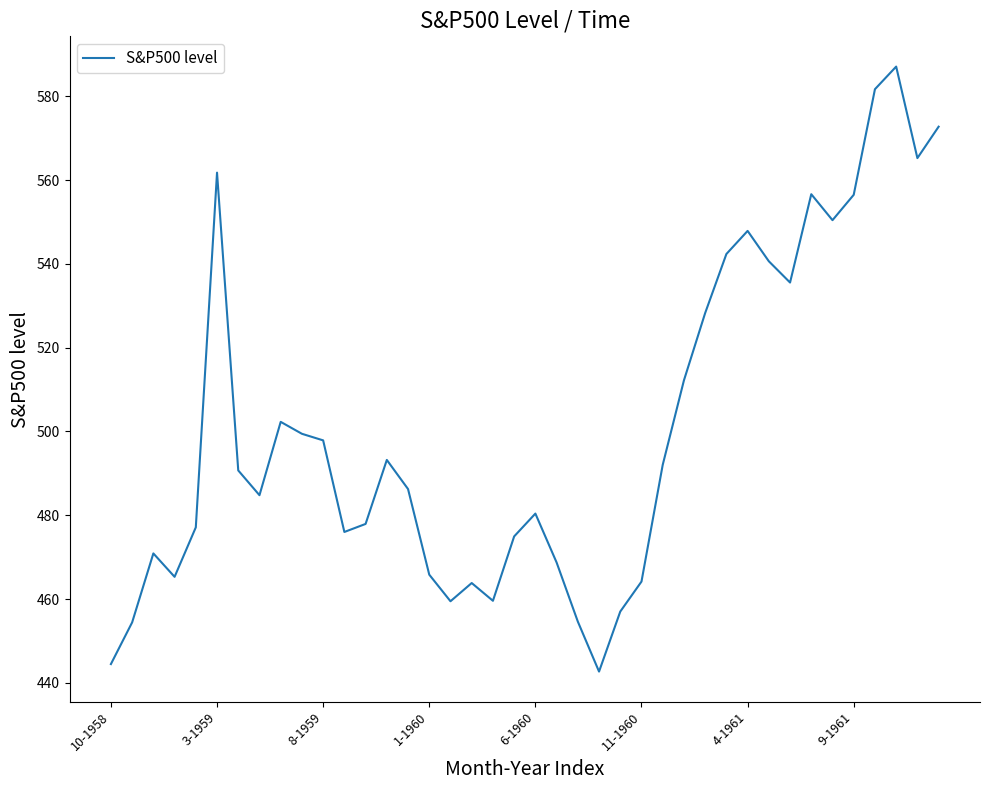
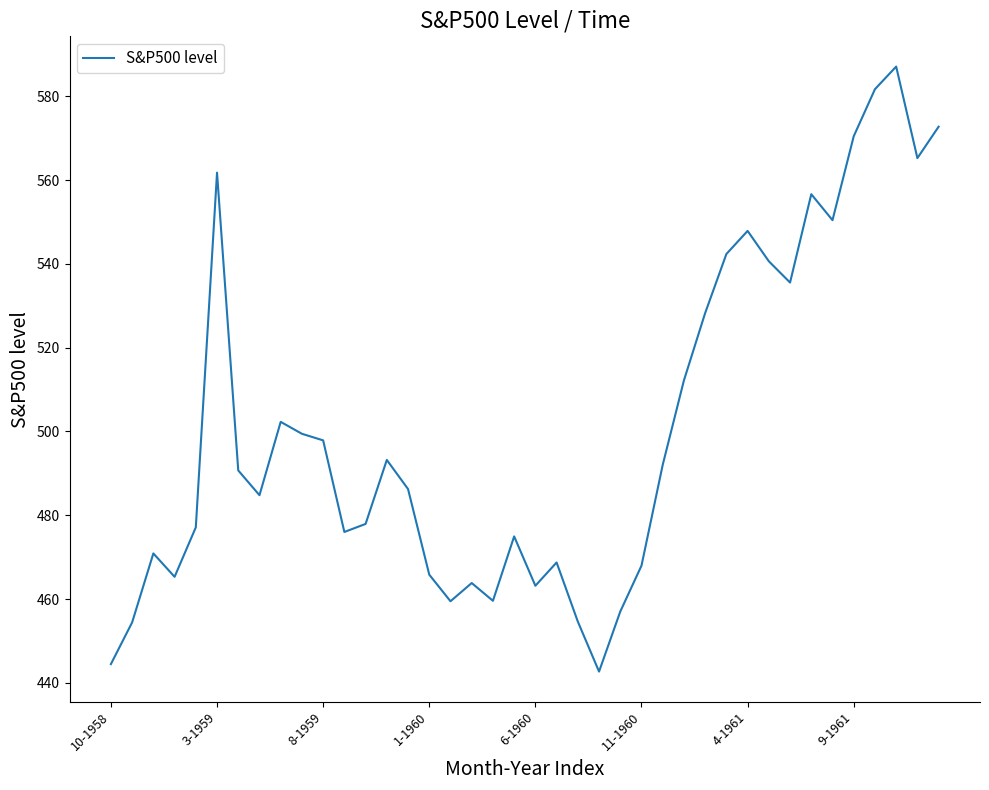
6-1960: 480 -> 463
11-1960: 464 -> 468
9-1961: 557 -> 570
